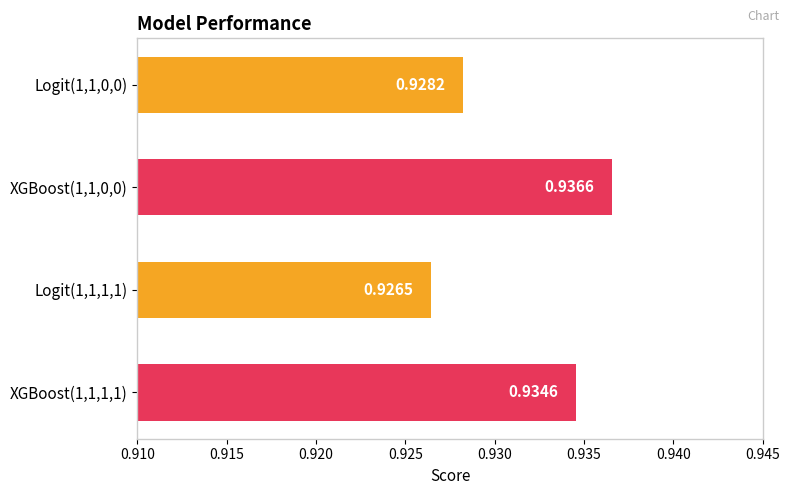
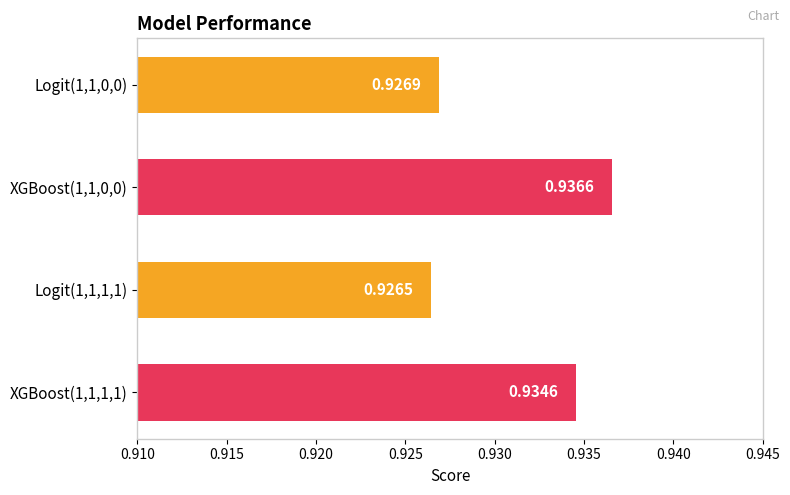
Logit(1,1,0,0): 0.9282 -> 0.9269
